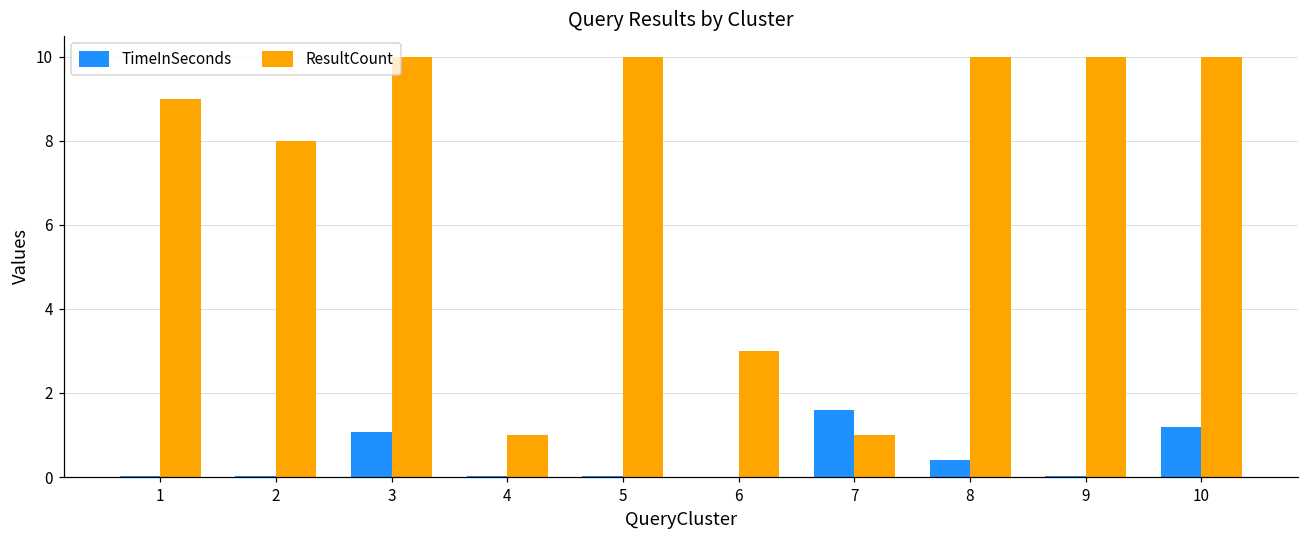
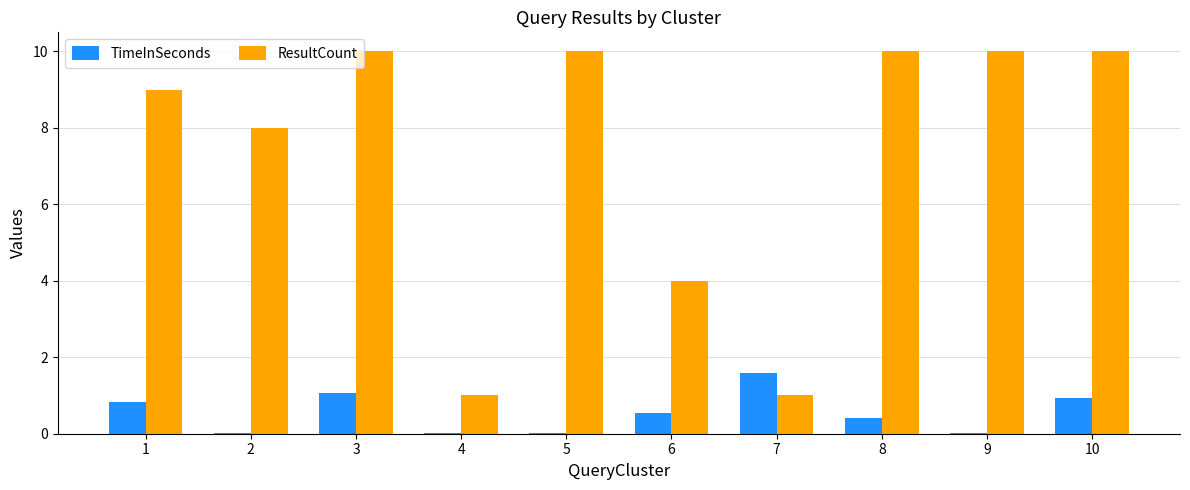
TimeInSeconds, 1: 0.0 -> 0.8
TimeInSeconds, 6: 0.0 -> 0.6
ResultCount, 6: 3 -> 4
TimeInSeconds, 10: 1.2 -> 0.9
